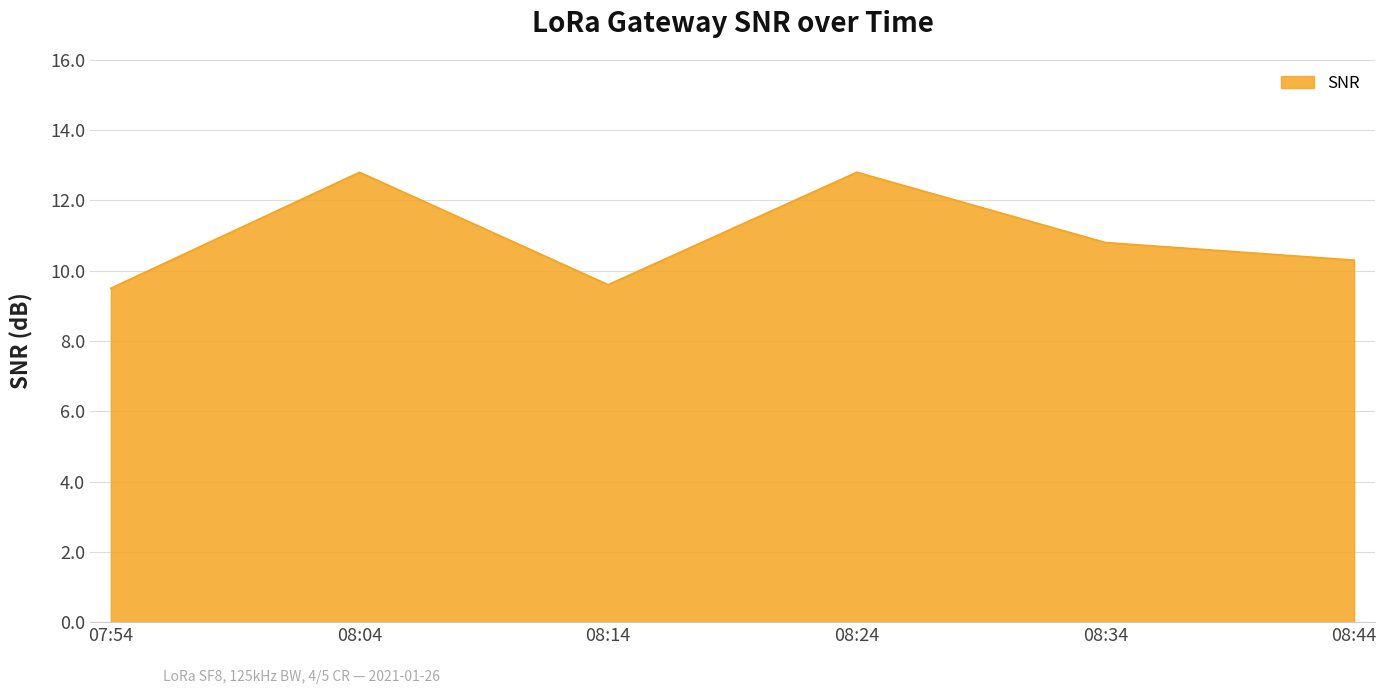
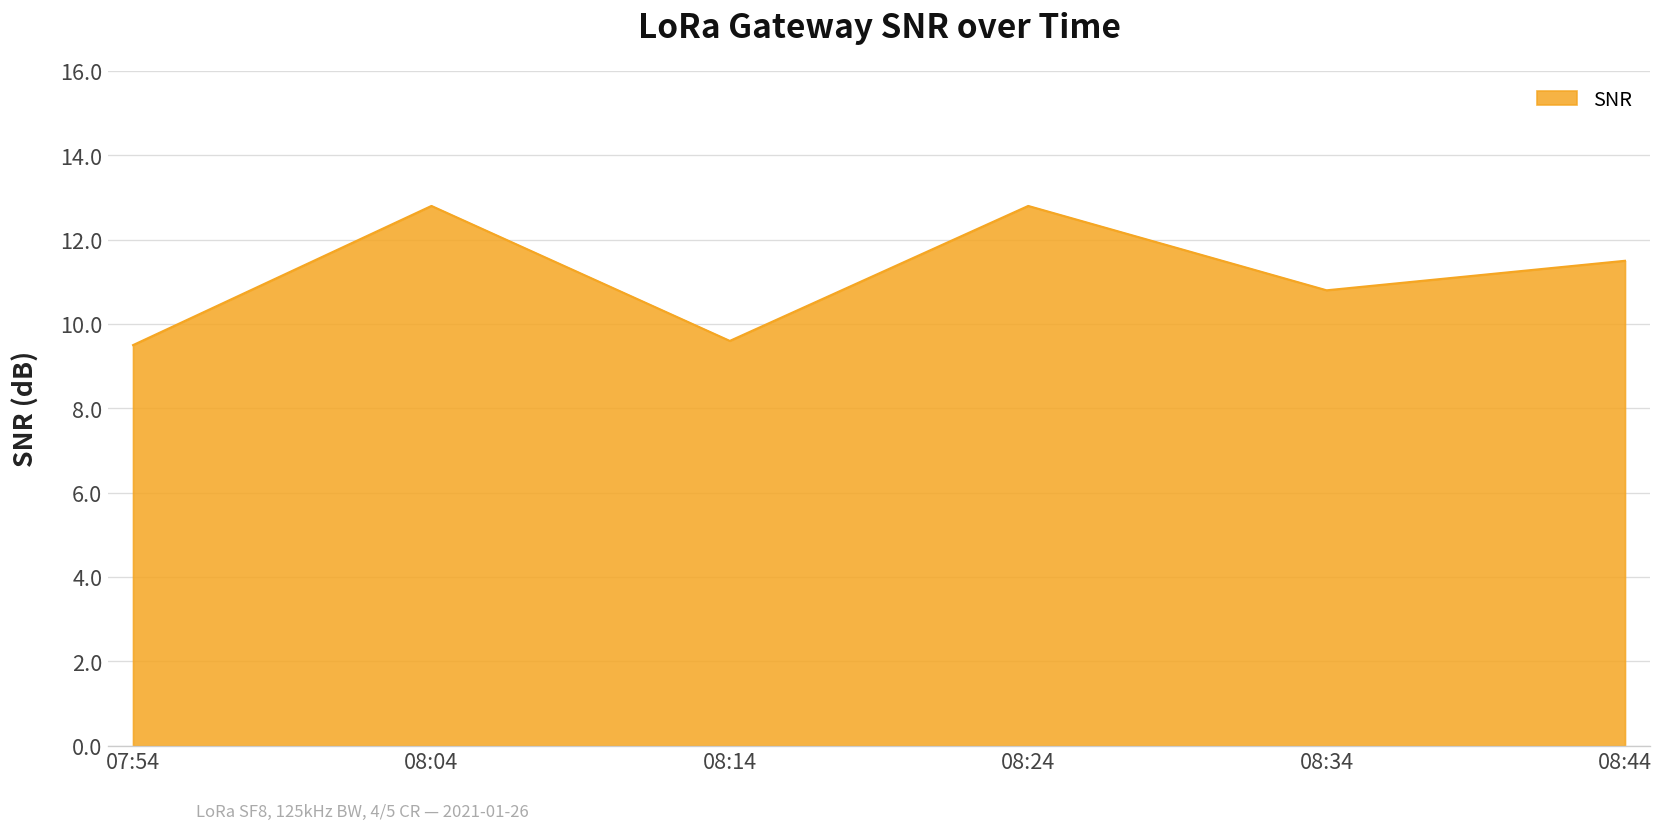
08:44: 10.3 -> 11.5
